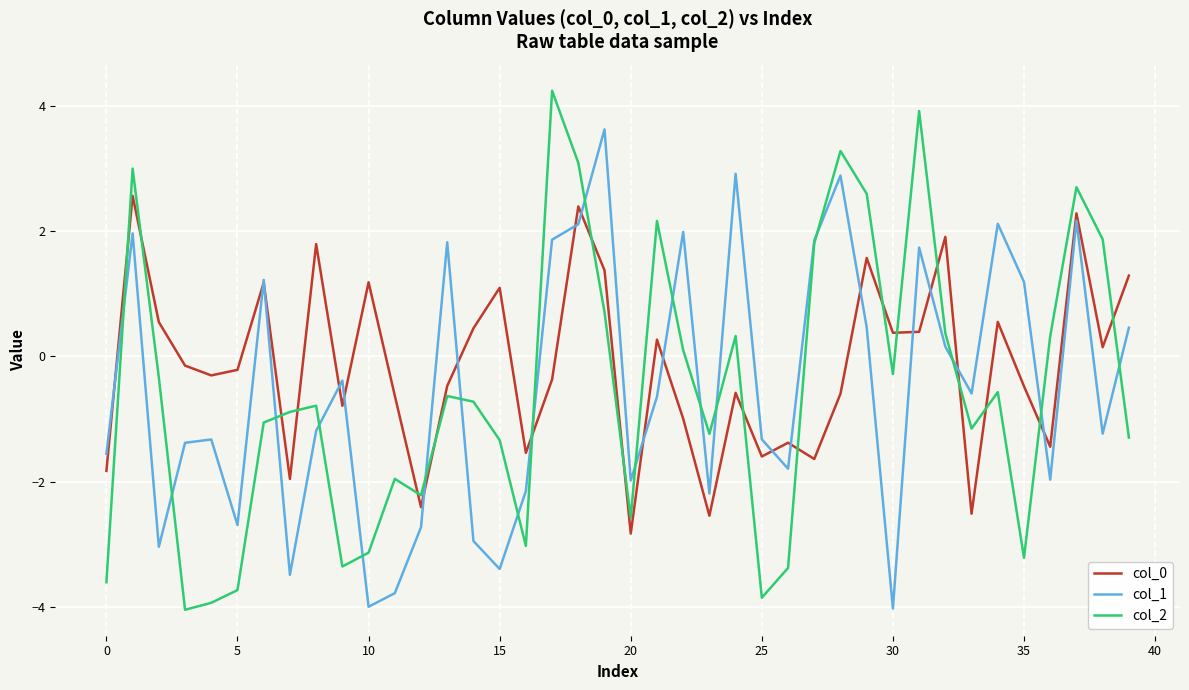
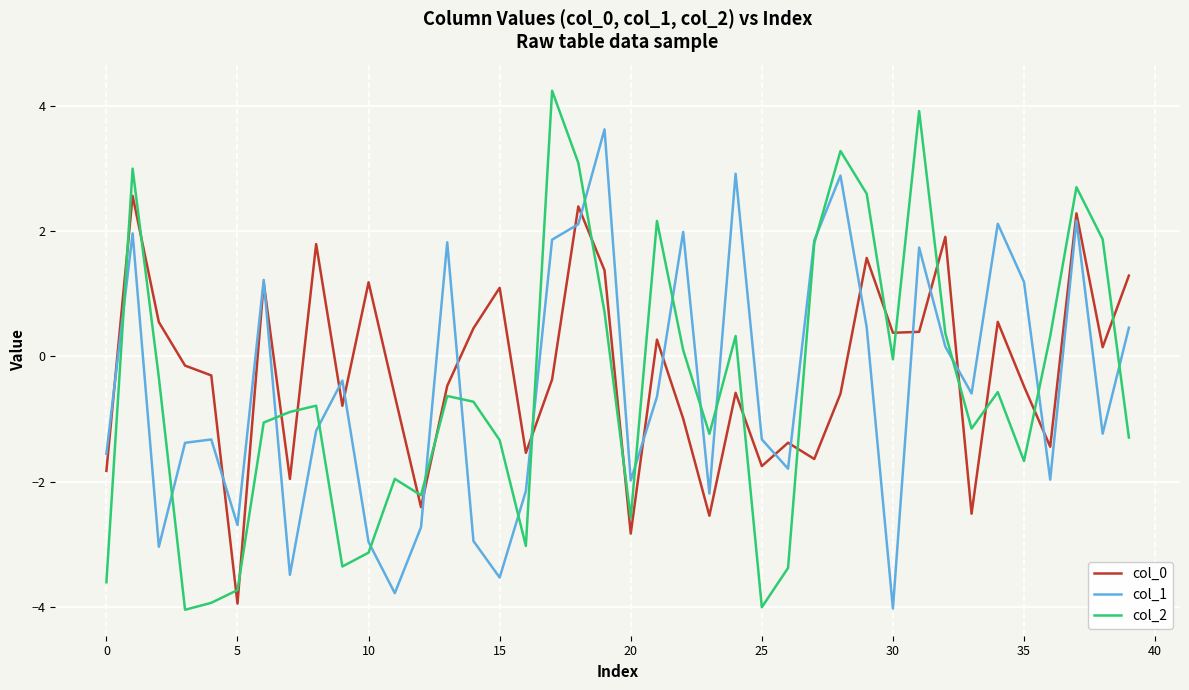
col_0, 5: -0.2 -> -3.9
col_1, 10: -4.0 -> -3.0
col_1, 15: -3.4 -> -3.5
col_0, 25: -1.6 -> -1.8
col_2, 25: -3.9 -> -4.0
col_2, 30: -0.3 -> 0.0
col_2, 35: -3.2 -> -1.7
